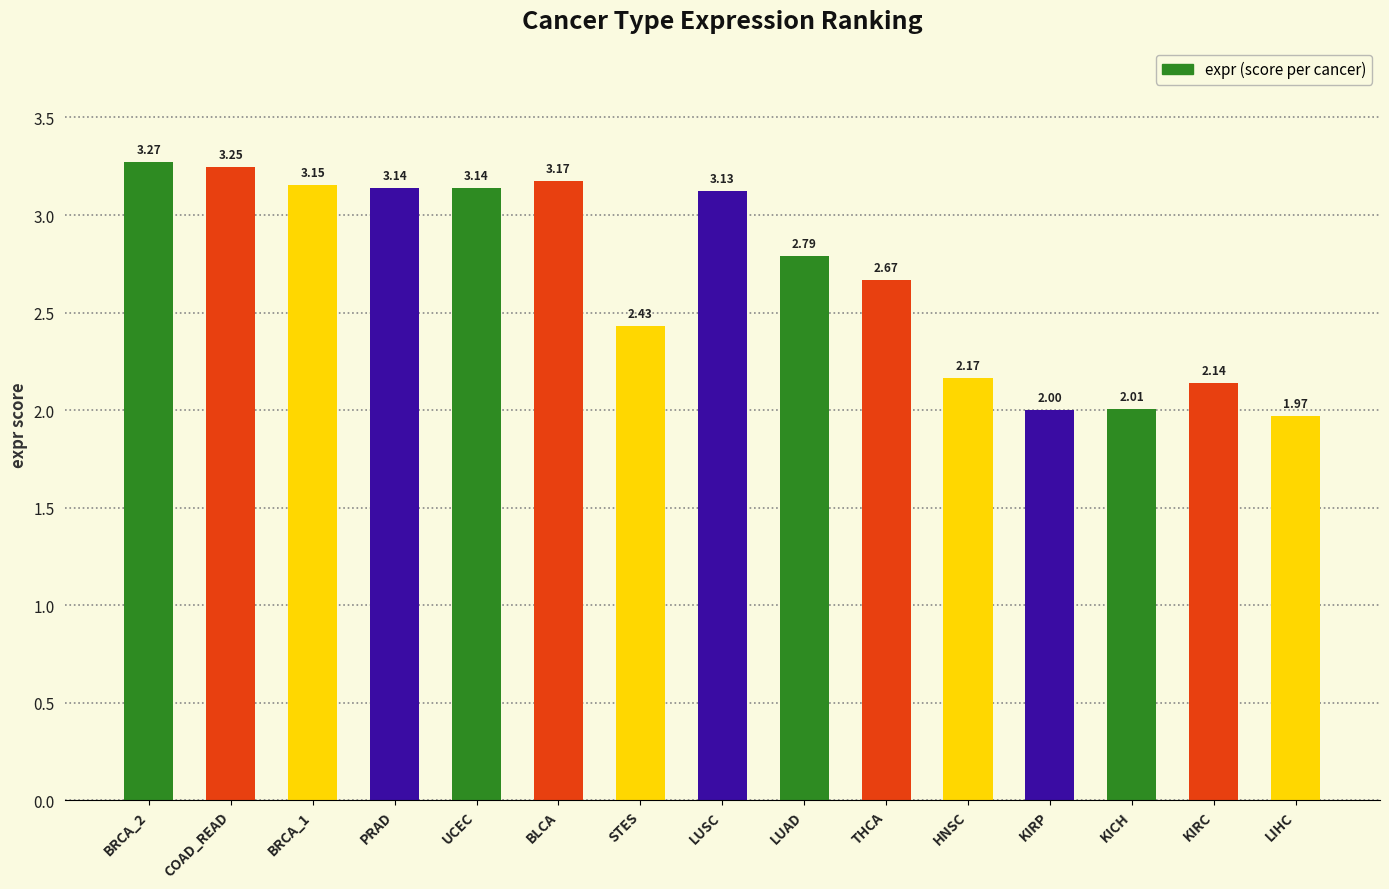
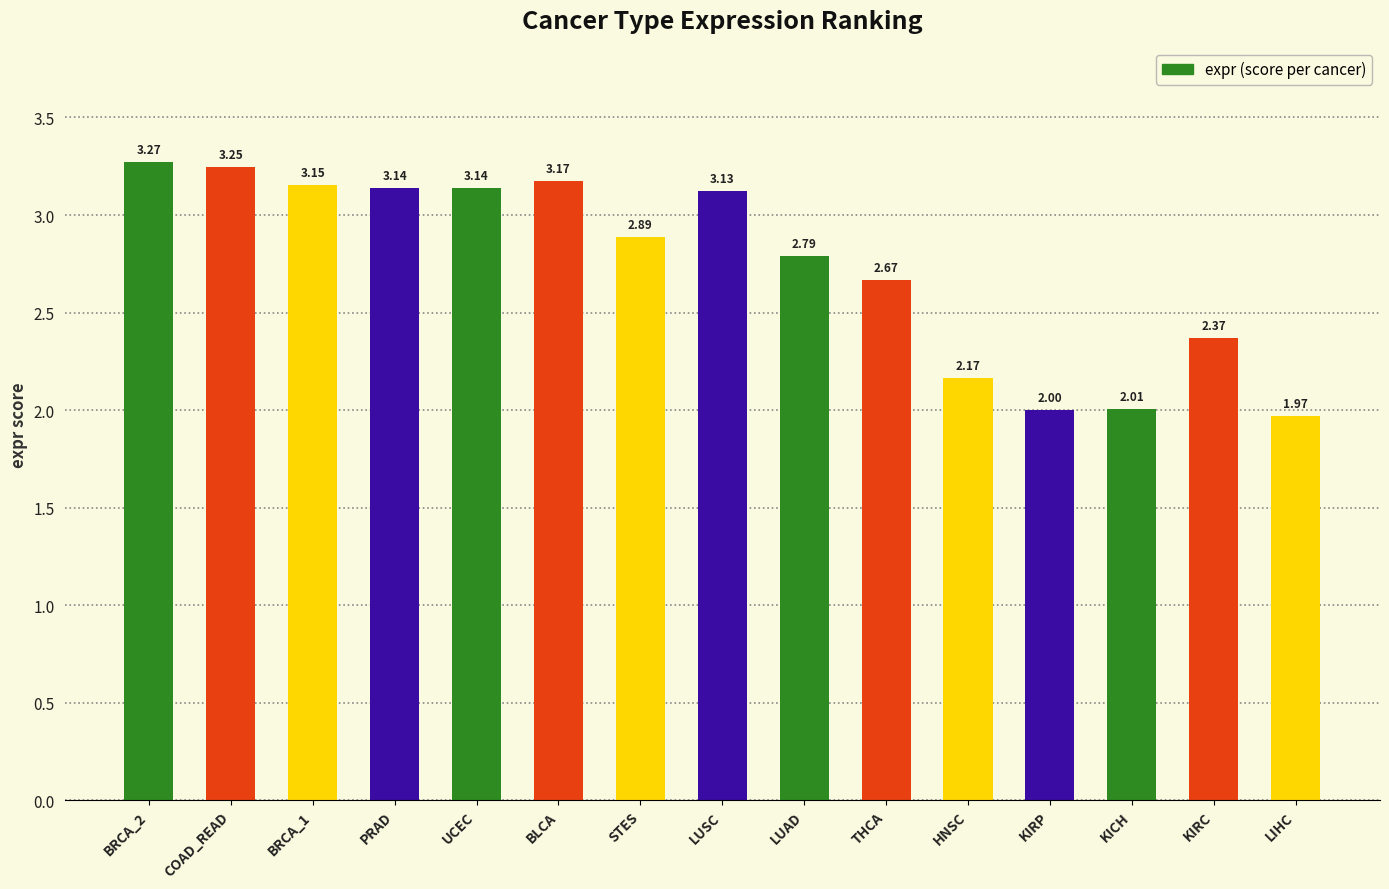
STES: 2.43 -> 2.89
KIRC: 2.14 -> 2.37
